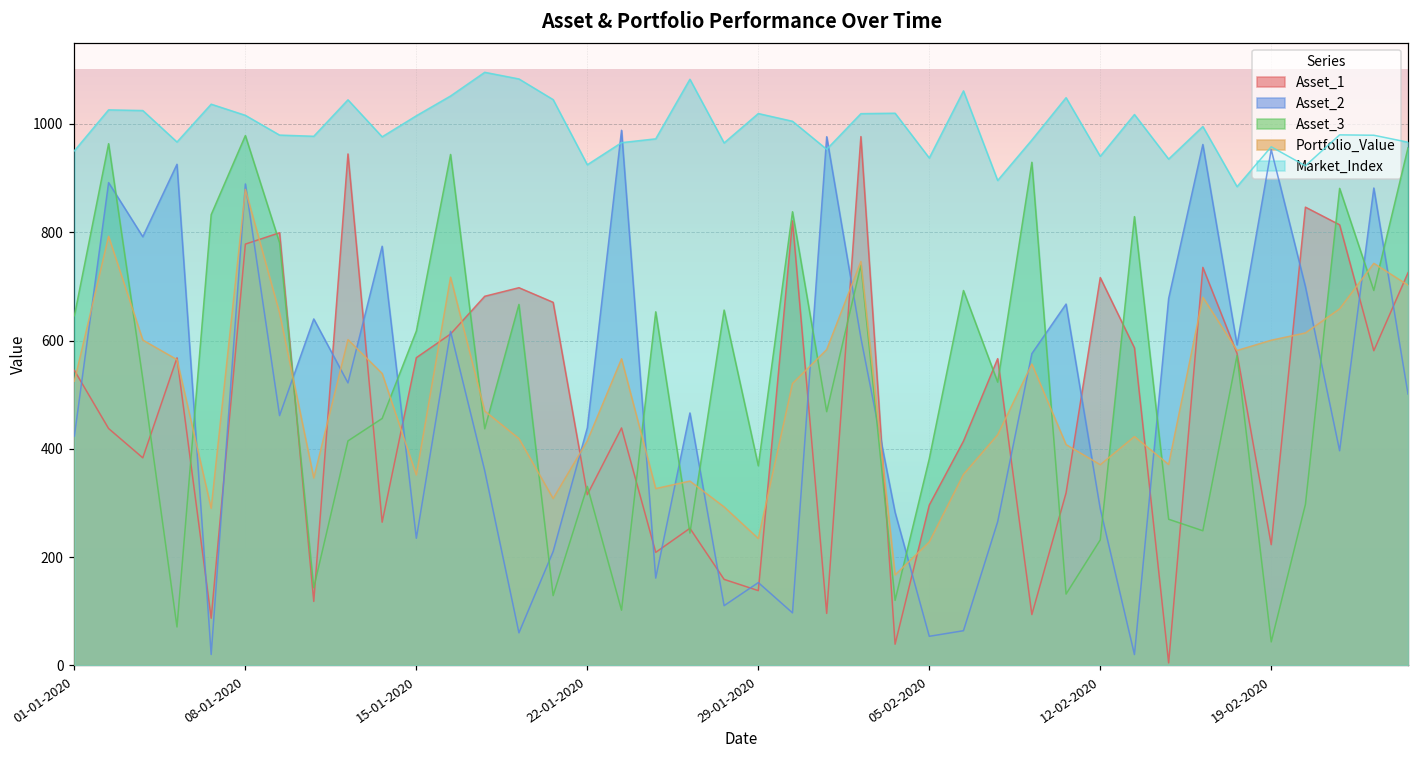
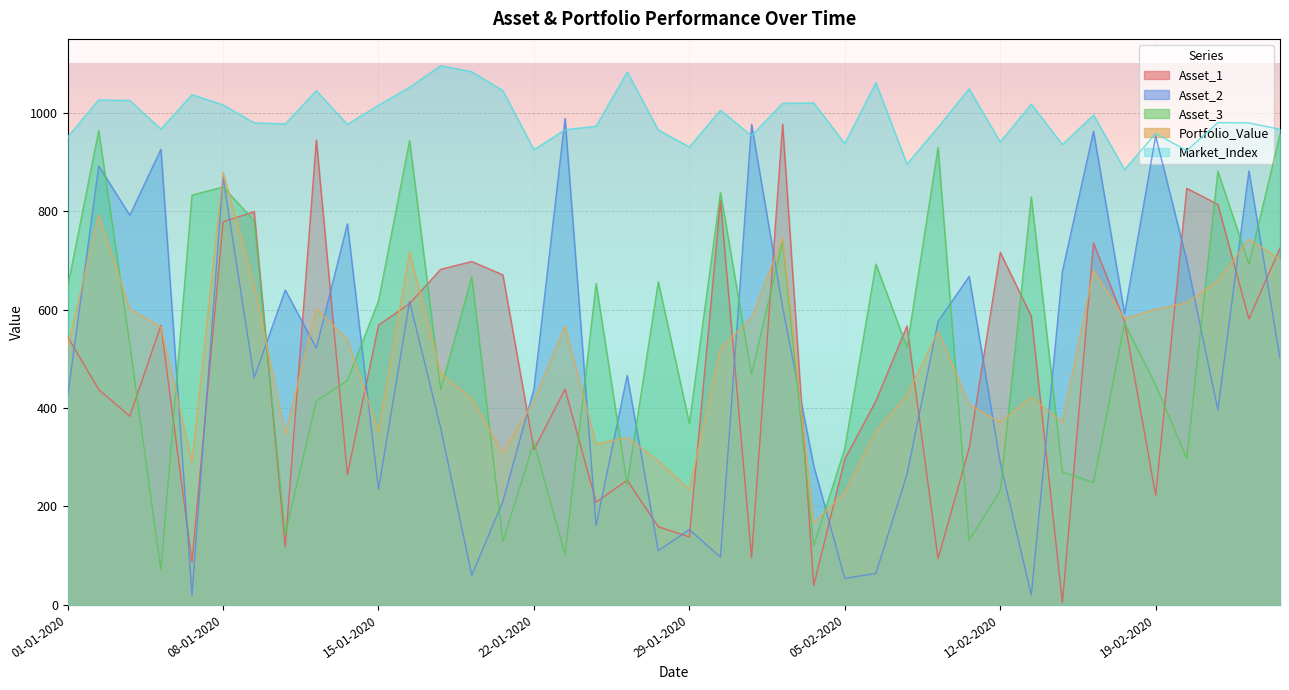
Asset_2, 08-01-2020: 890 -> 870
Asset_3, 08-01-2020: 980 -> 850
Market_Index, 29-01-2020: 1020 -> 930
Asset_3, 05-02-2020: 380 -> 320
Asset_3, 19-02-2020: 40 -> 450
